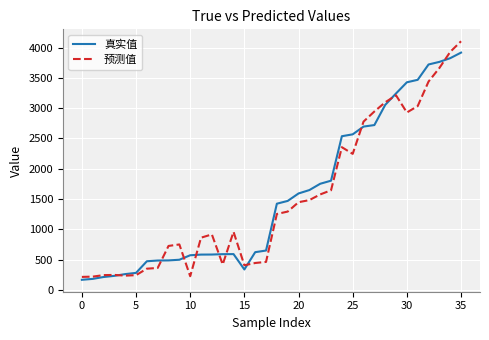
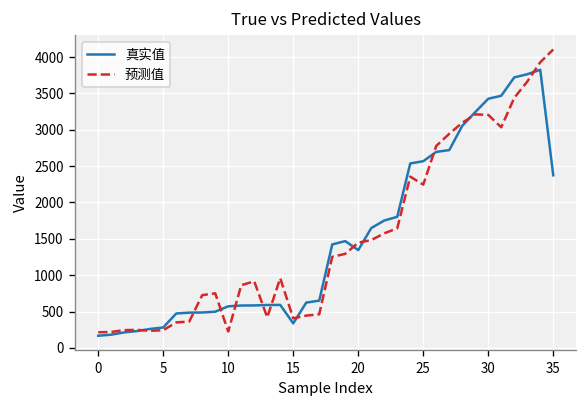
真实值, 20: 1600 -> 1300
预测值, 30: 2900 -> 3200
真实值, 35: 3900 -> 2400
